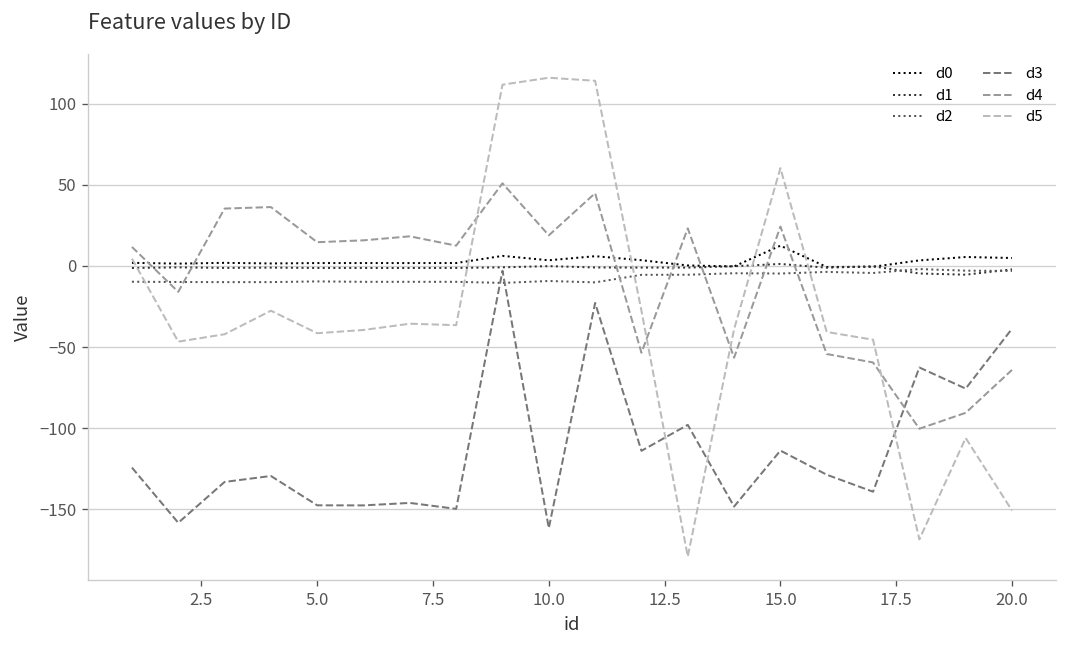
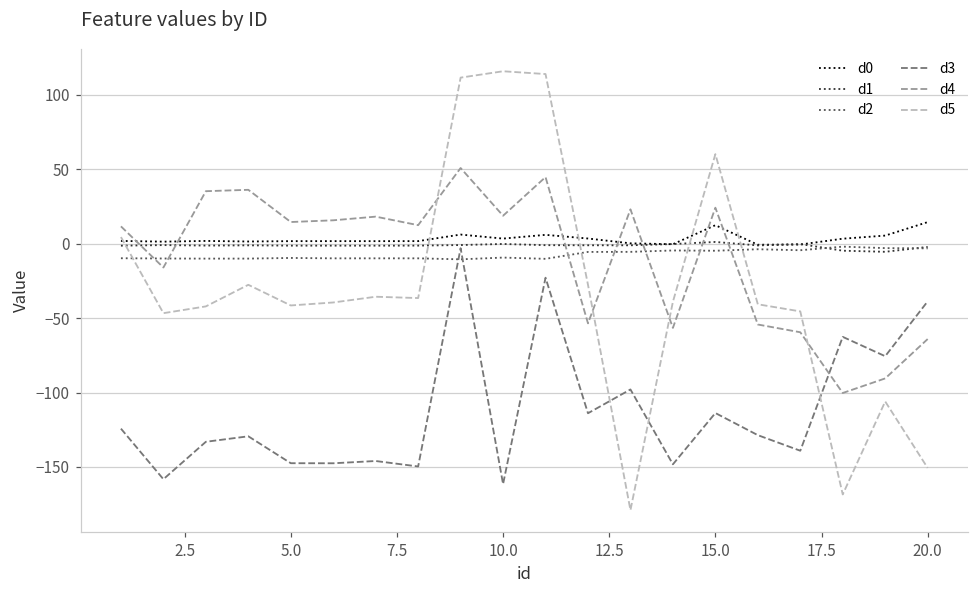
d0, 20.0: 5 -> 15
